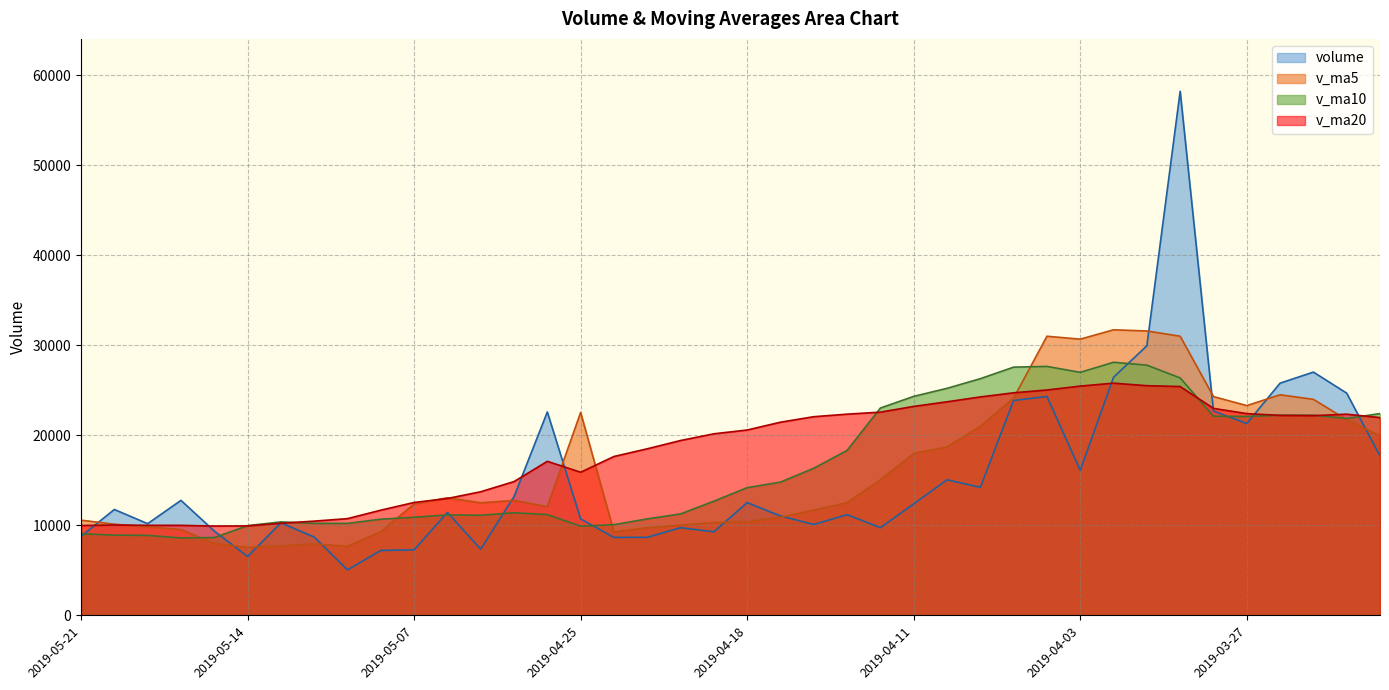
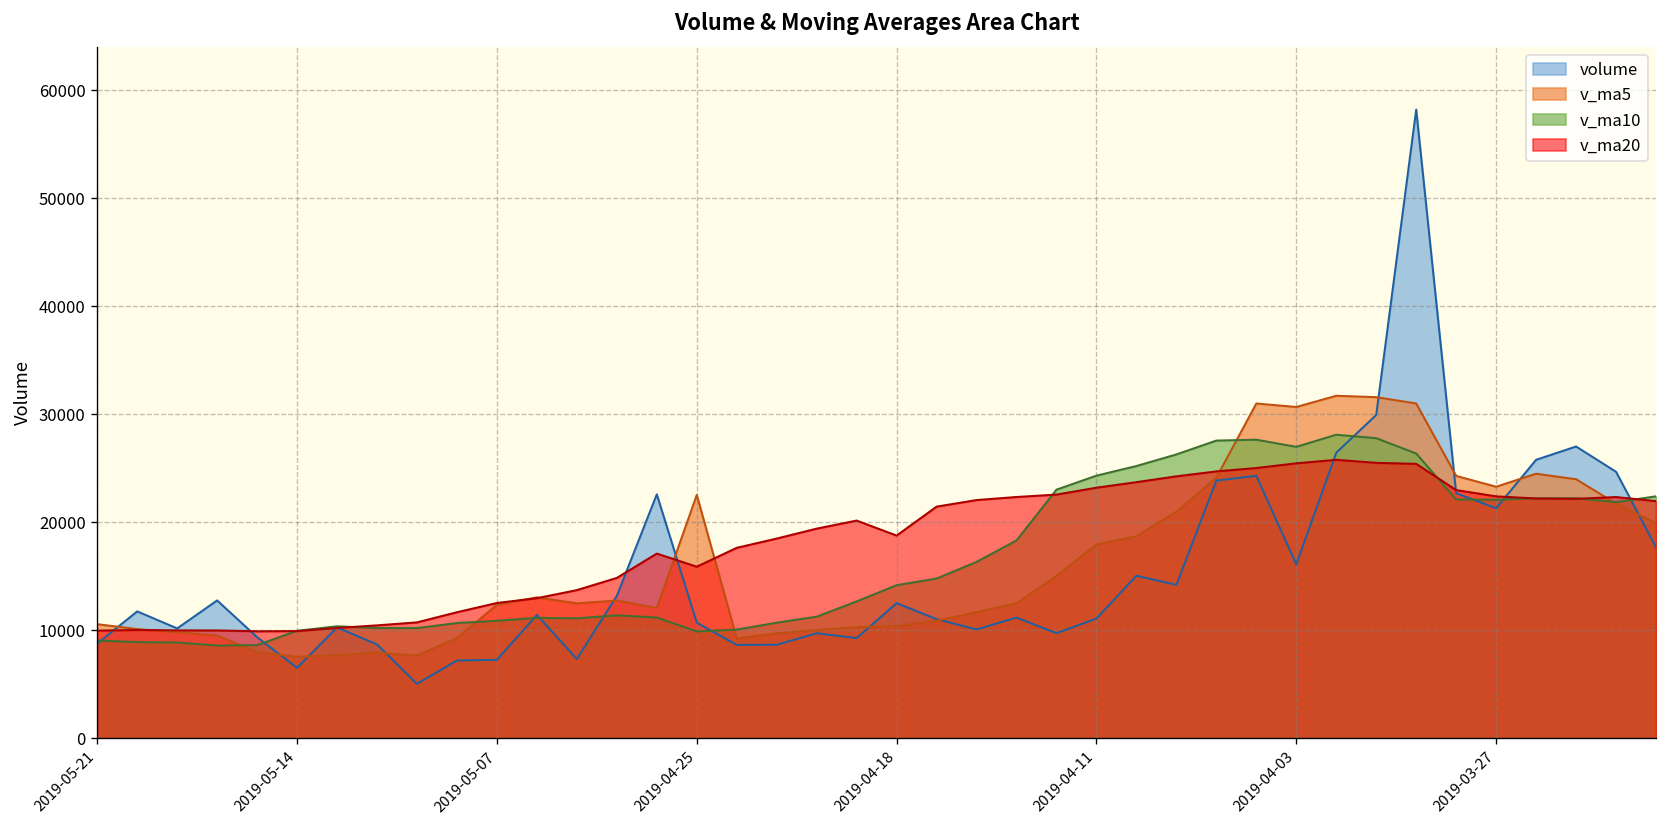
v_ma20, 2019-04-18: 21000 -> 19000
volume, 2019-04-11: 12000 -> 11000
